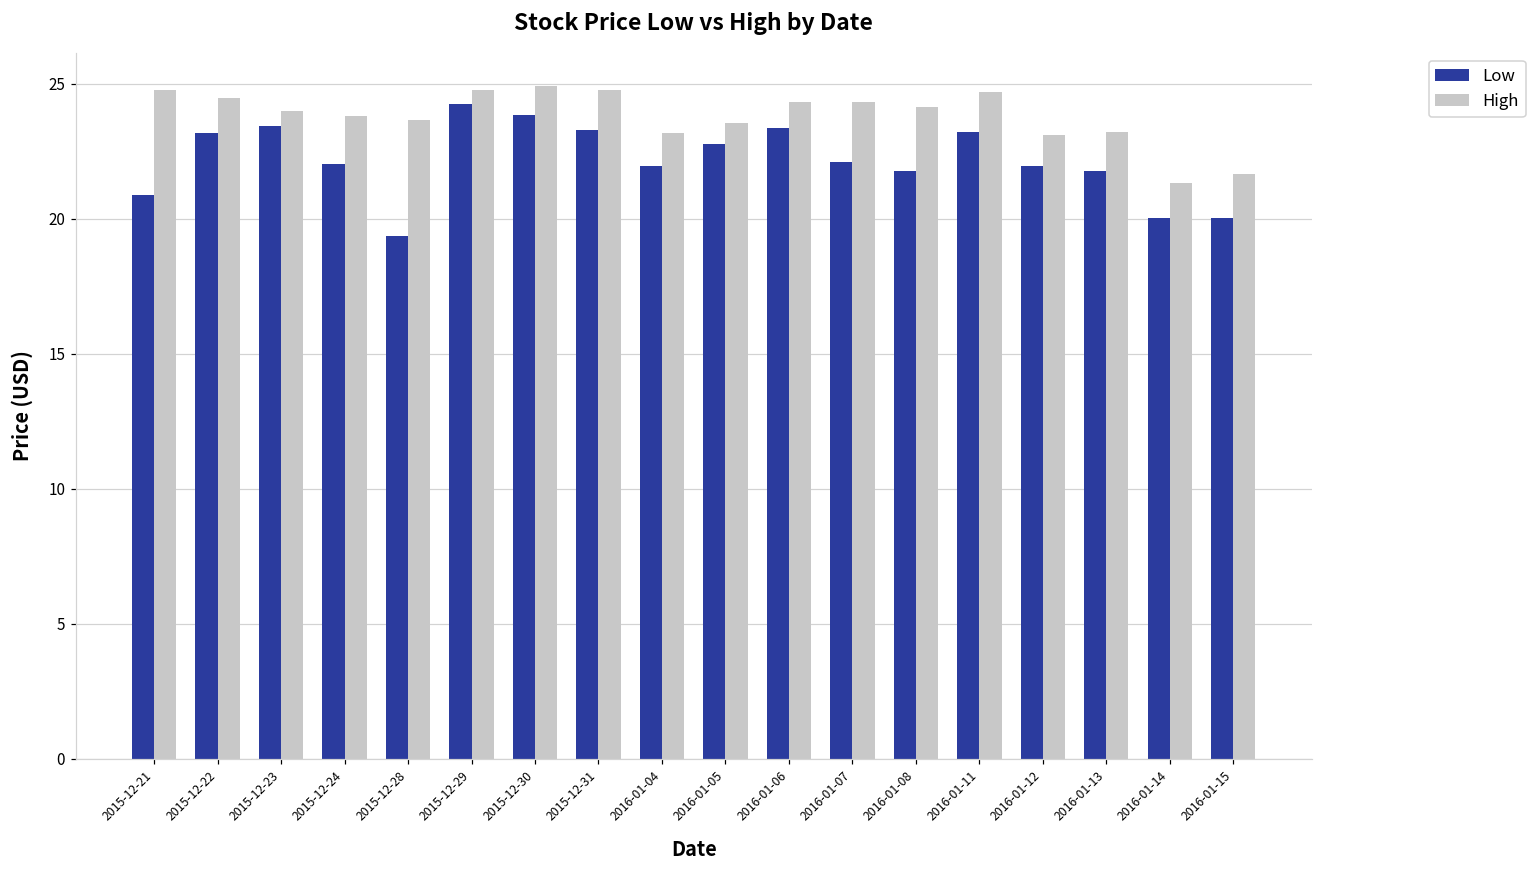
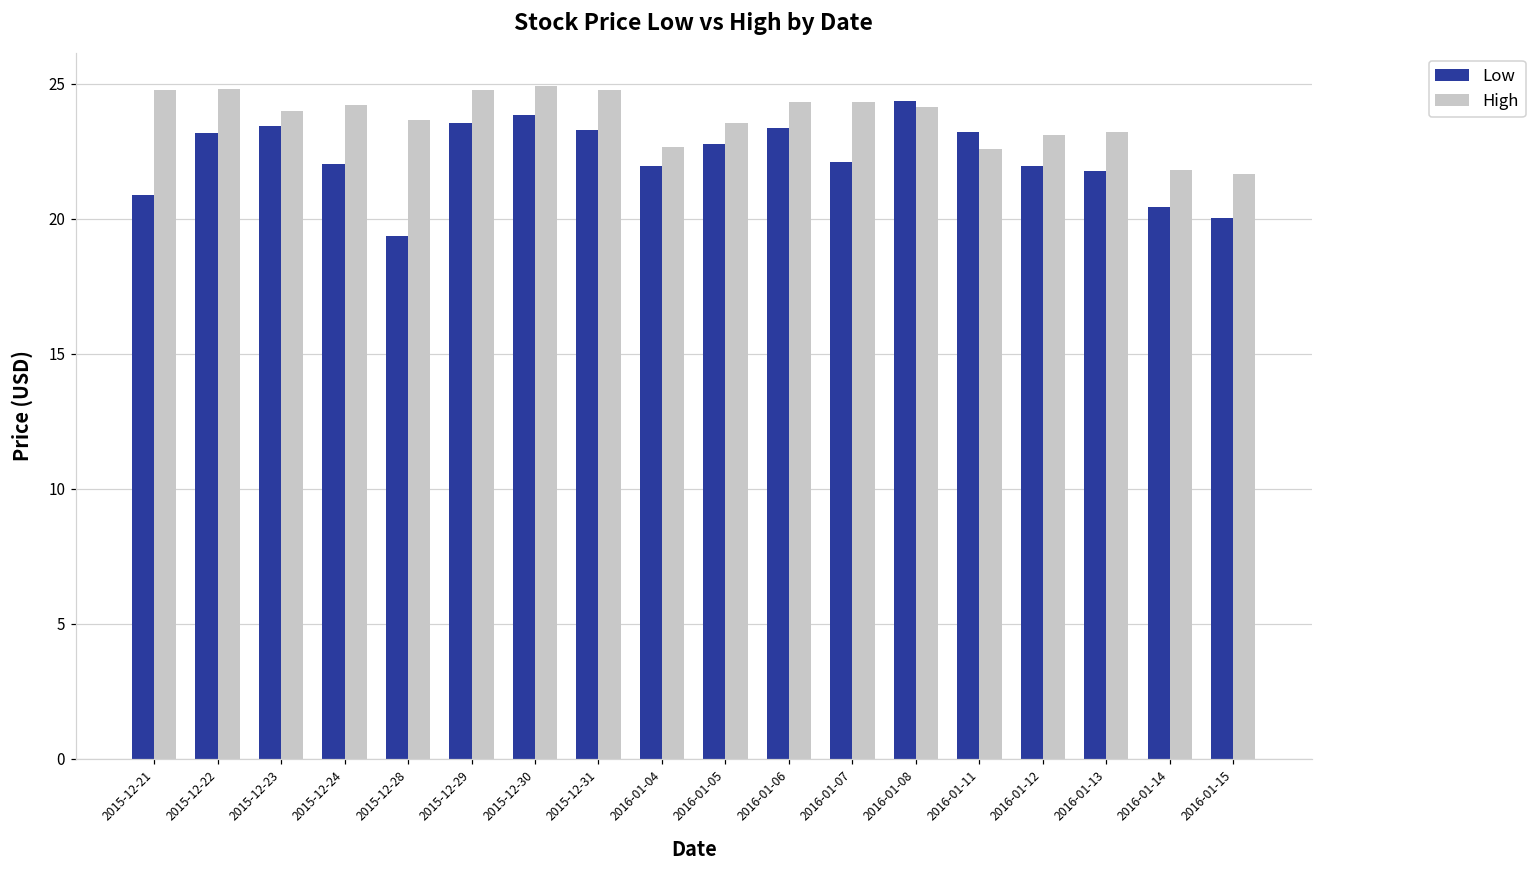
High, 2015-12-22: 24.5 -> 24.8
High, 2015-12-24: 23.8 -> 24.2
Low, 2015-12-29: 24.3 -> 23.5
High, 2016-01-04: 23.2 -> 22.7
Low, 2016-01-08: 21.8 -> 24.4
High, 2016-01-11: 24.7 -> 22.6
Low, 2016-01-14: 20.0 -> 20.4
High, 2016-01-14: 21.3 -> 21.8
